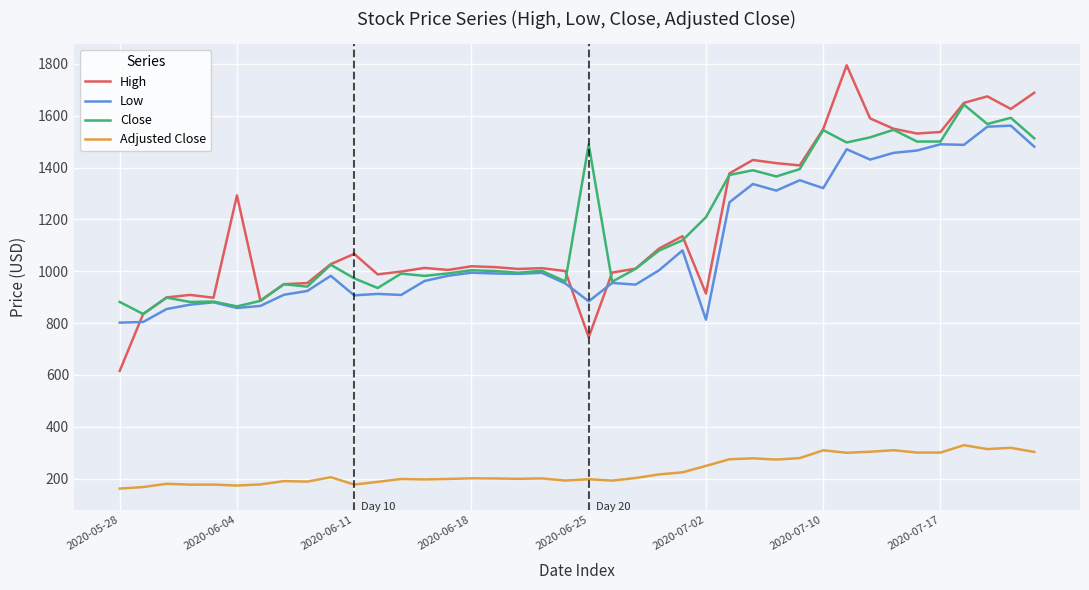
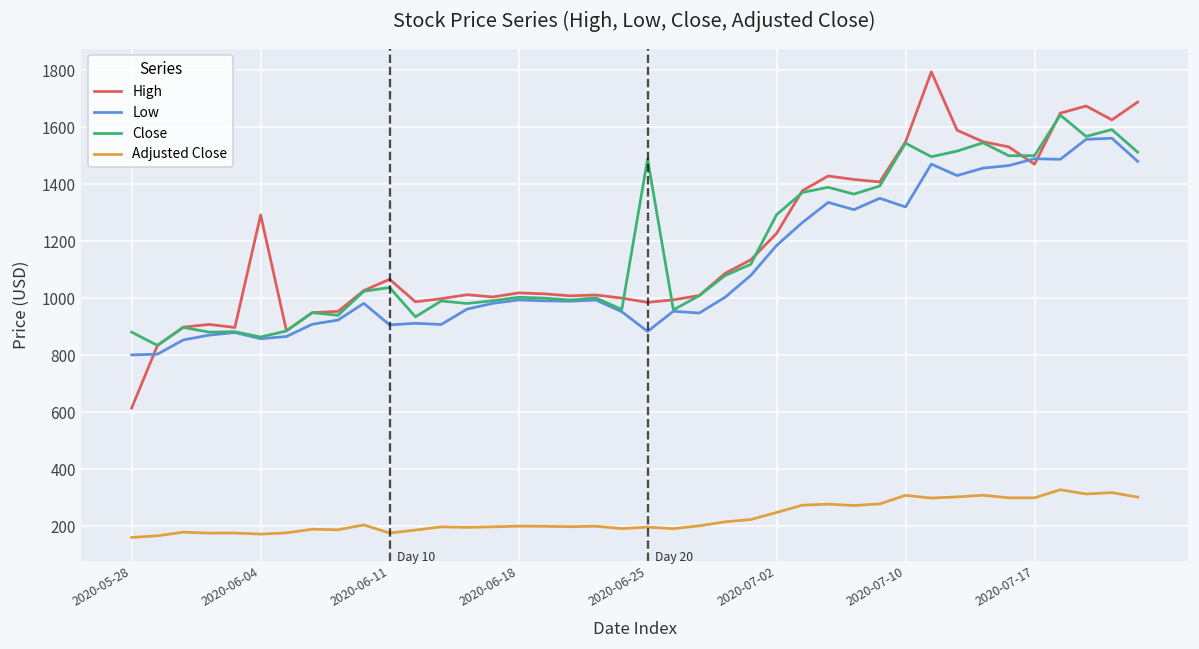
Close, 2020-06-11: 970 -> 1040
High, 2020-06-25: 750 -> 990
High, 2020-07-02: 910 -> 1230
Low, 2020-07-02: 810 -> 1190
Close, 2020-07-02: 1210 -> 1290
High, 2020-07-17: 1540 -> 1470
